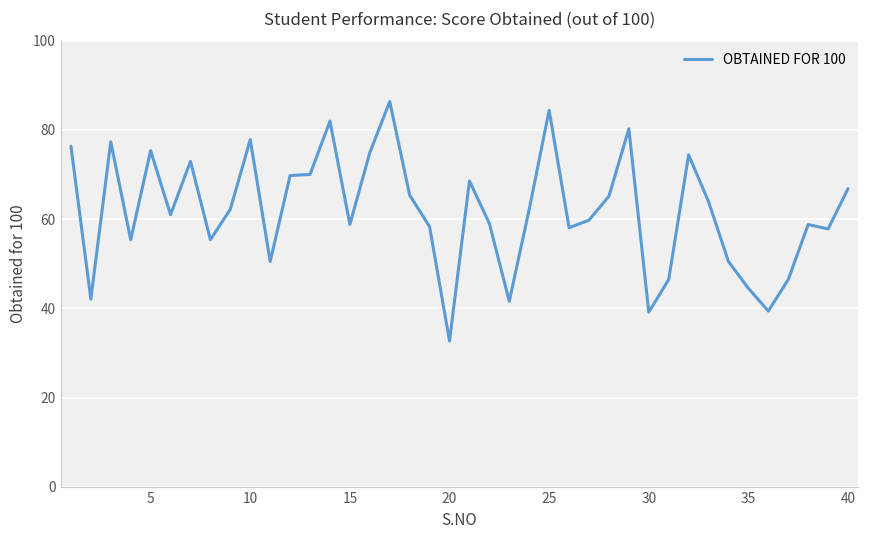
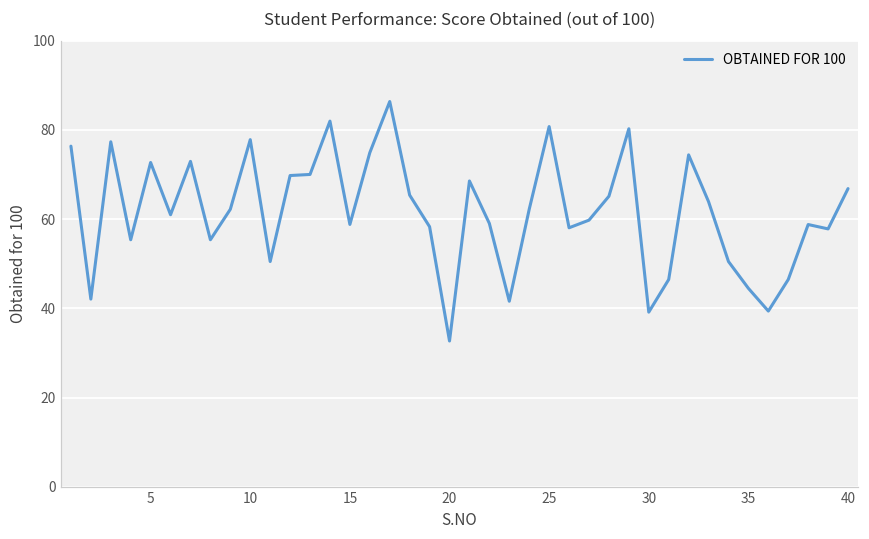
5: 75 -> 73
25: 84 -> 81
